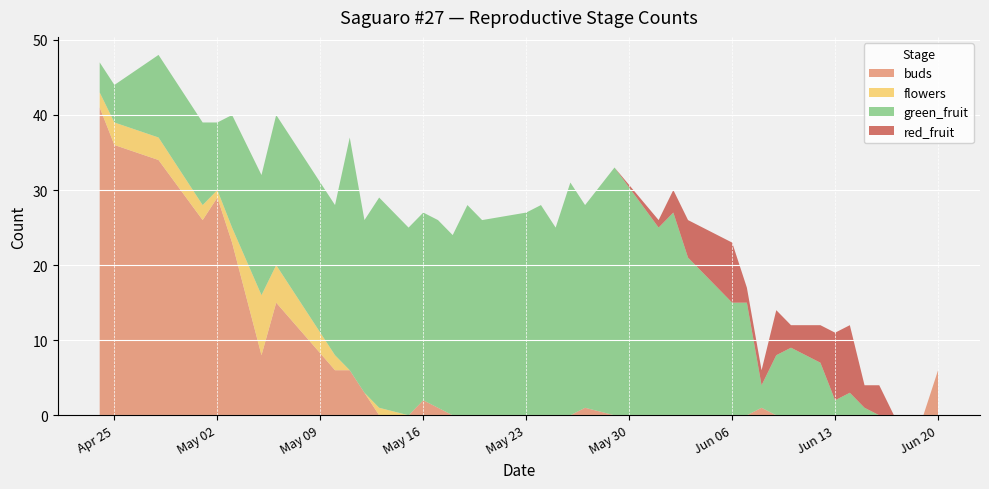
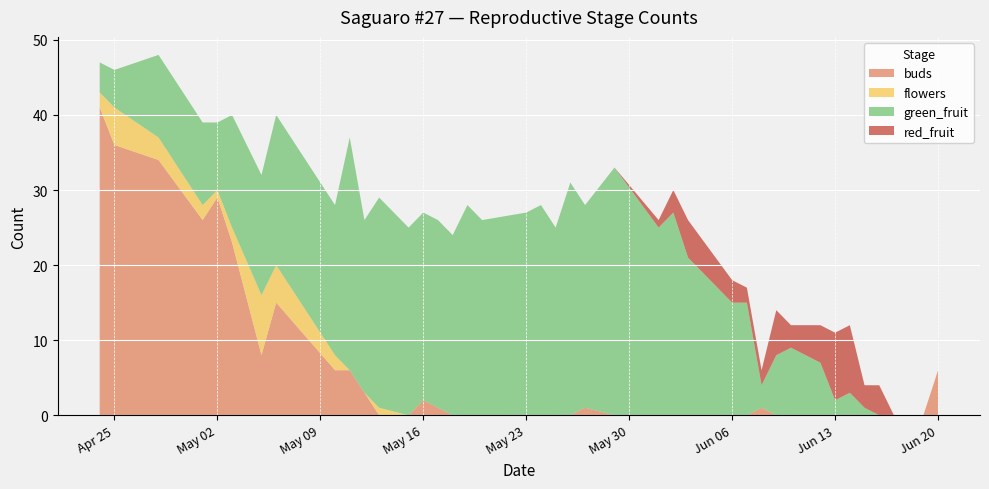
flowers, Apr 25: 3 -> 5
red_fruit, Jun 06: 8 -> 3
